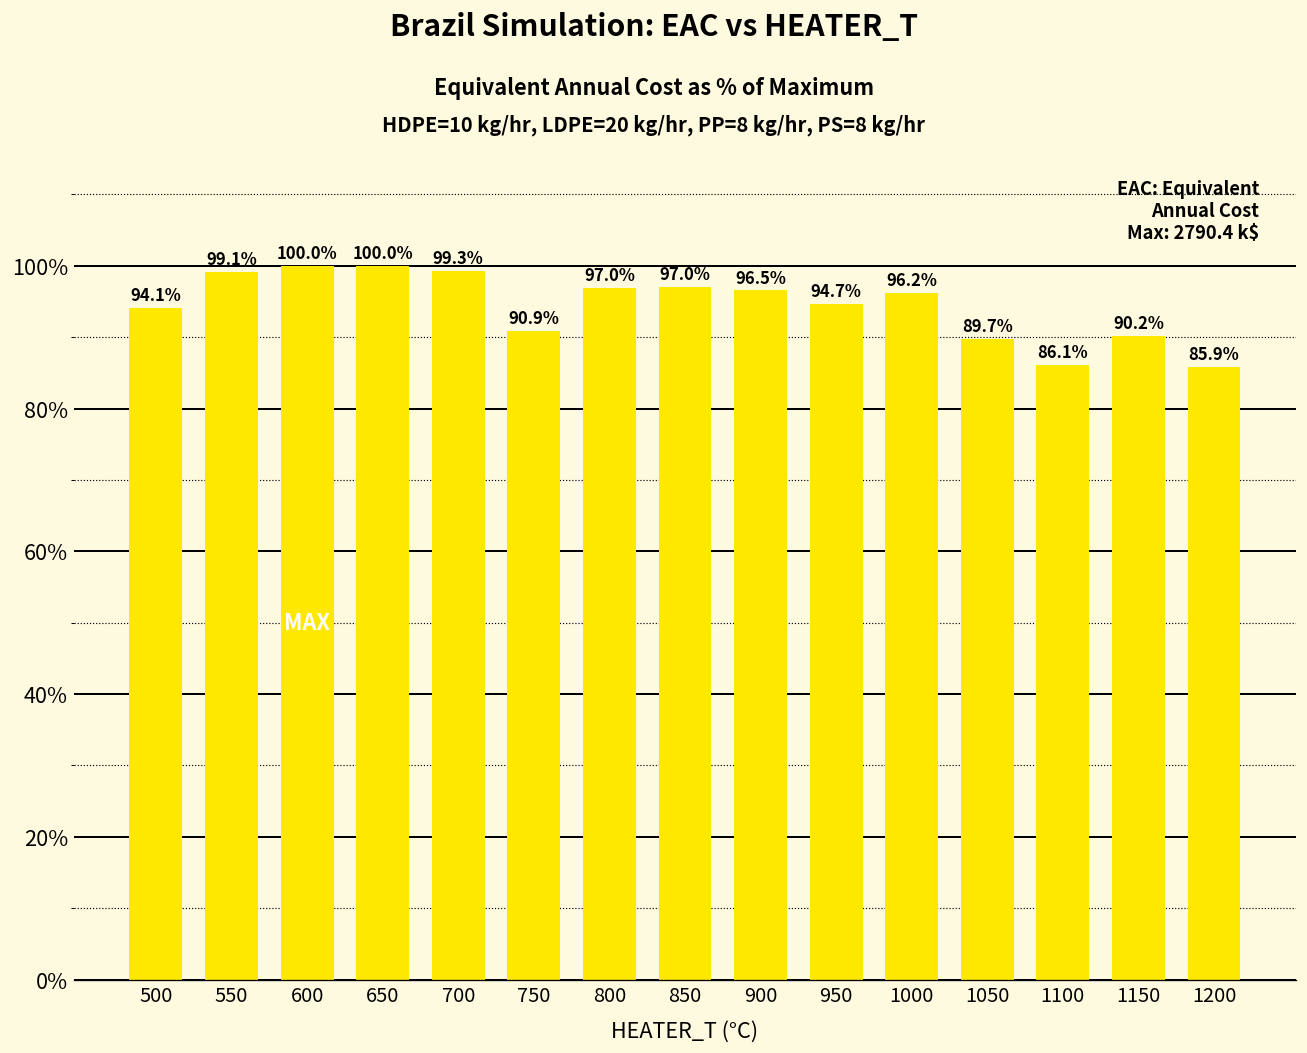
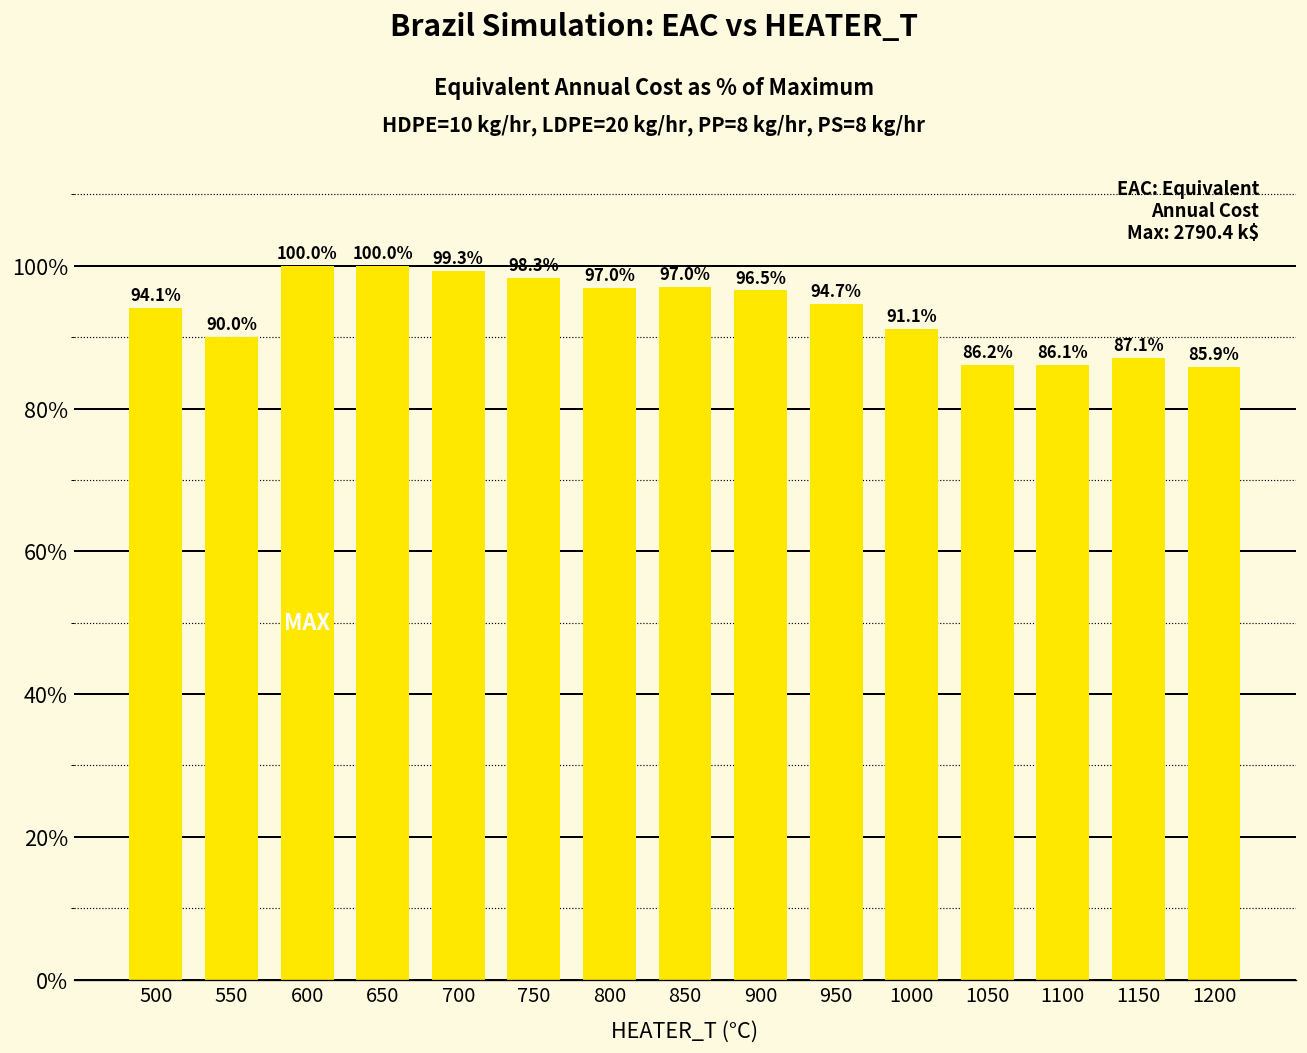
550: 99.1% -> 90.0%
750: 90.9% -> 98.3%
1000: 96.2% -> 91.1%
1050: 89.7% -> 86.2%
1150: 90.2% -> 87.1%
